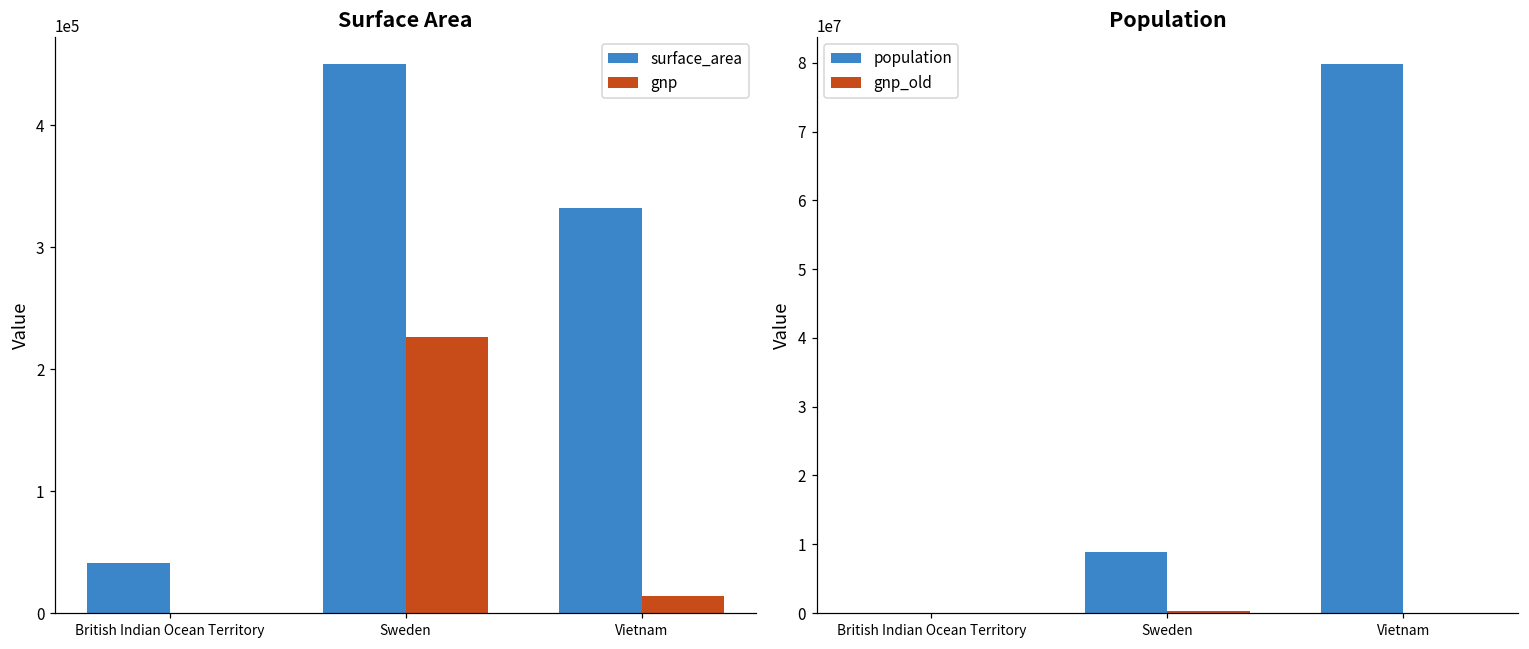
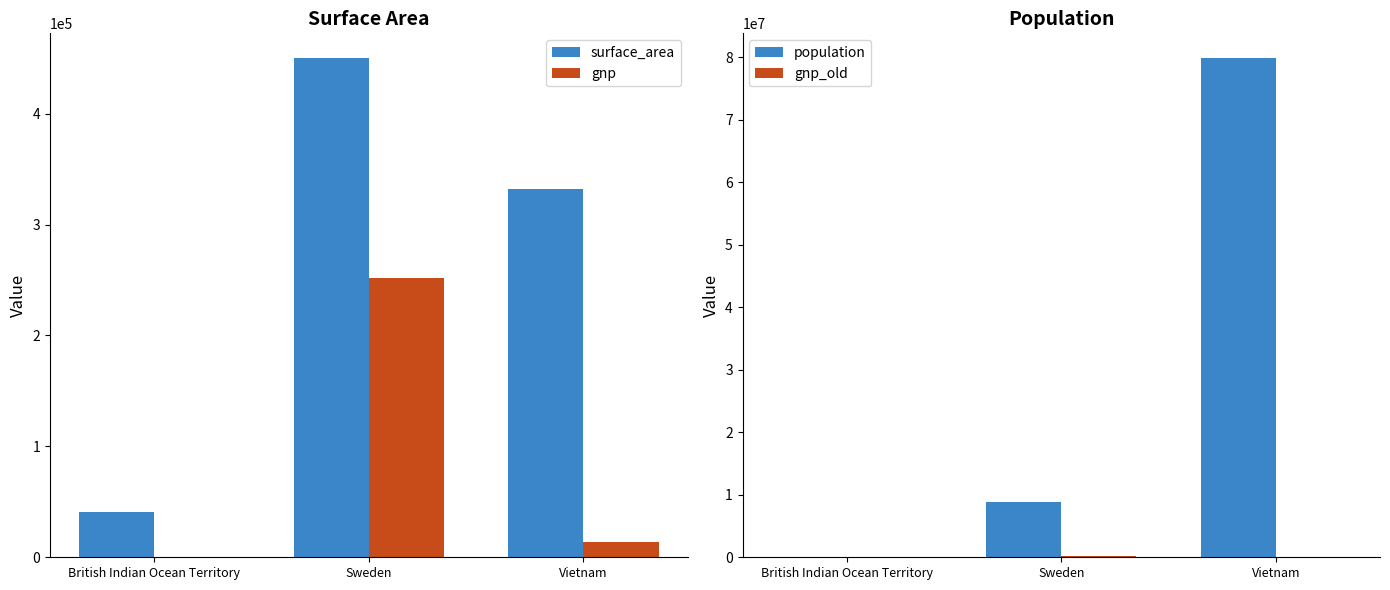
Surface Area, gnp, Sweden: 226000 -> 252000
